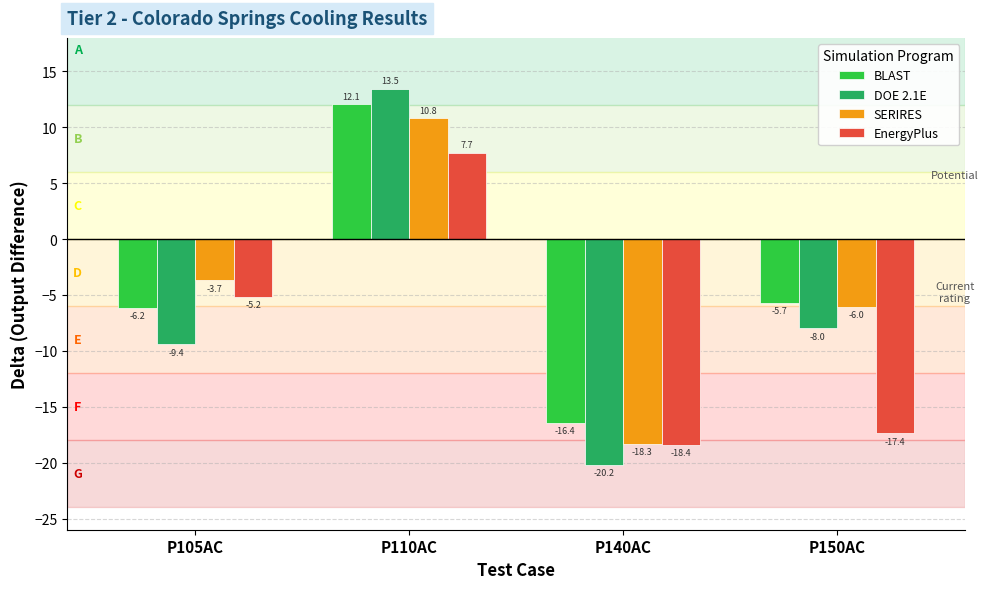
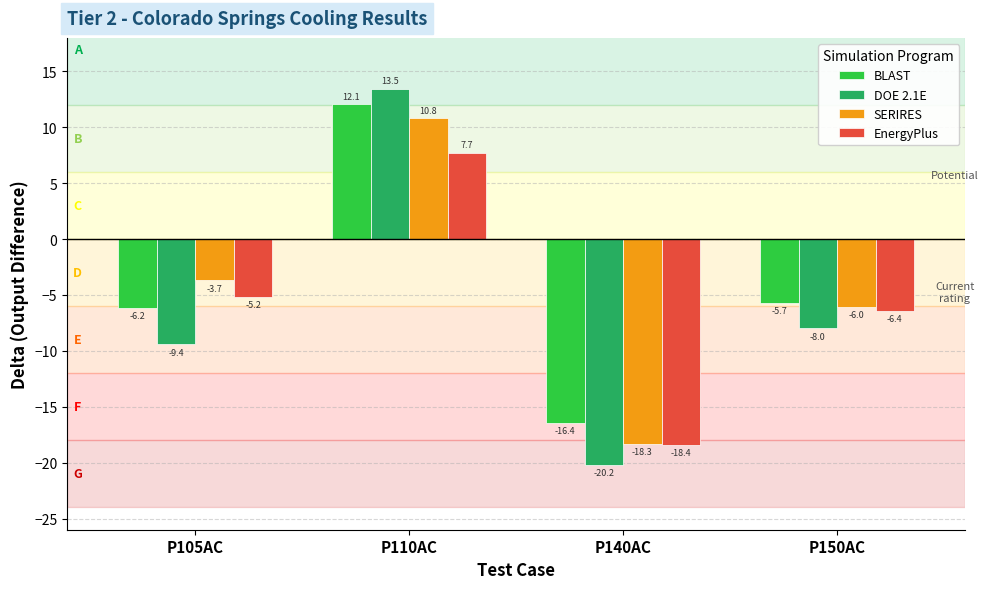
EnergyPlus, P150AC: -17.4 -> -6.4
